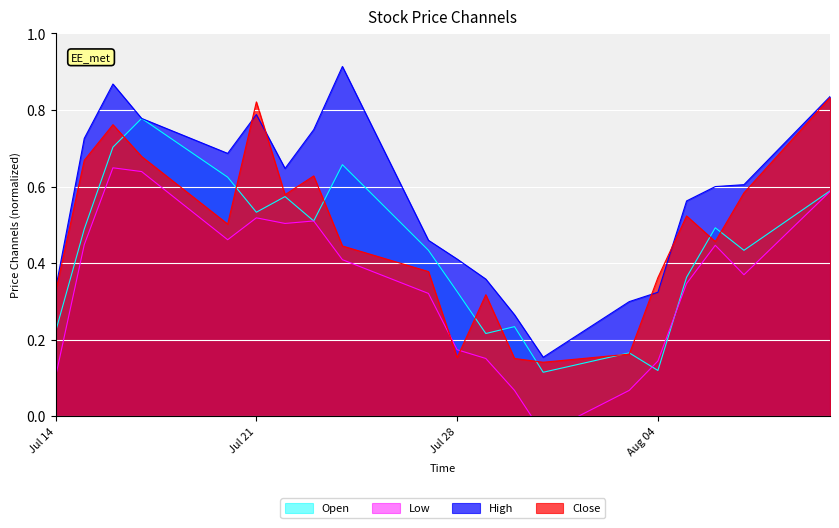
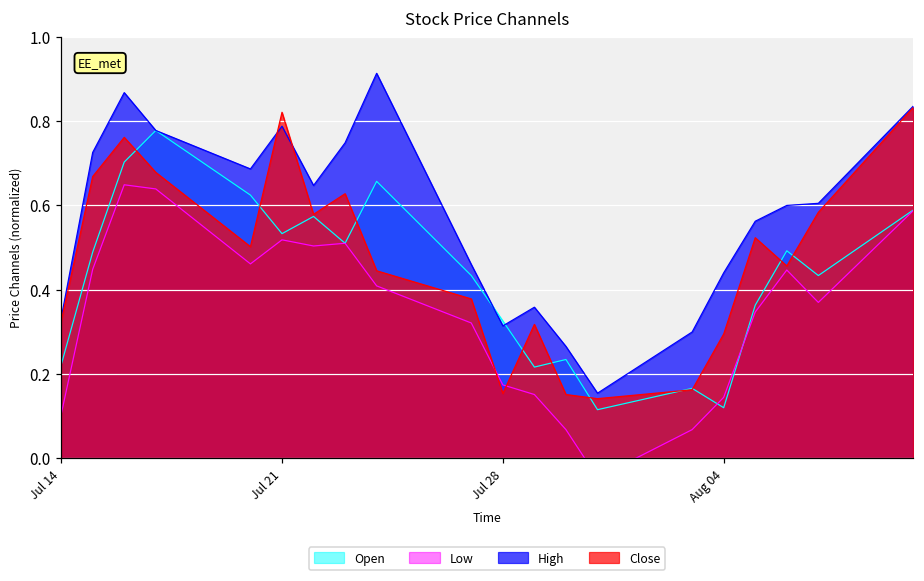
High, Jul 28: 0.41 -> 0.31
High, Aug 04: 0.32 -> 0.44
Close, Aug 04: 0.36 -> 0.29
